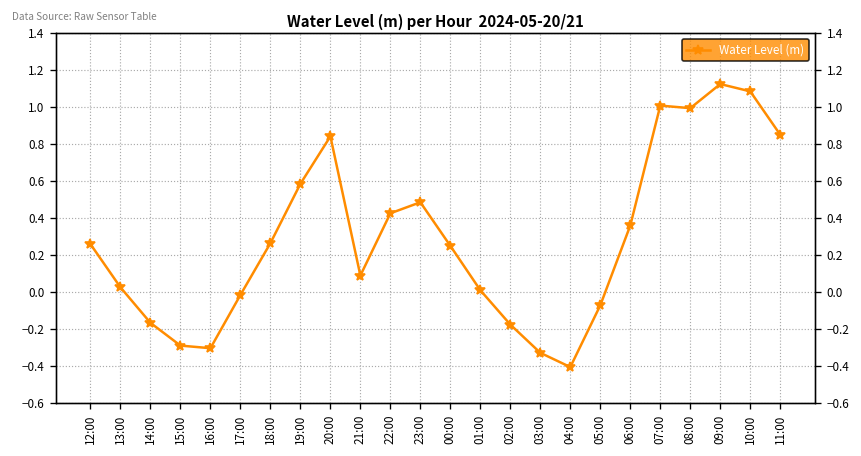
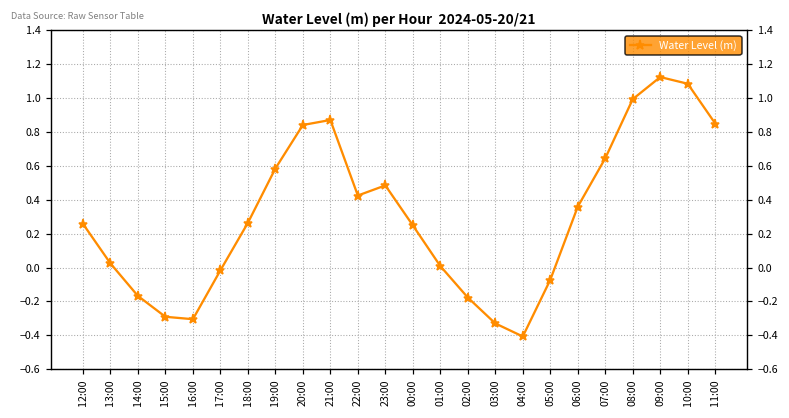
21:00: 0.09 -> 0.87
07:00: 1.01 -> 0.65
